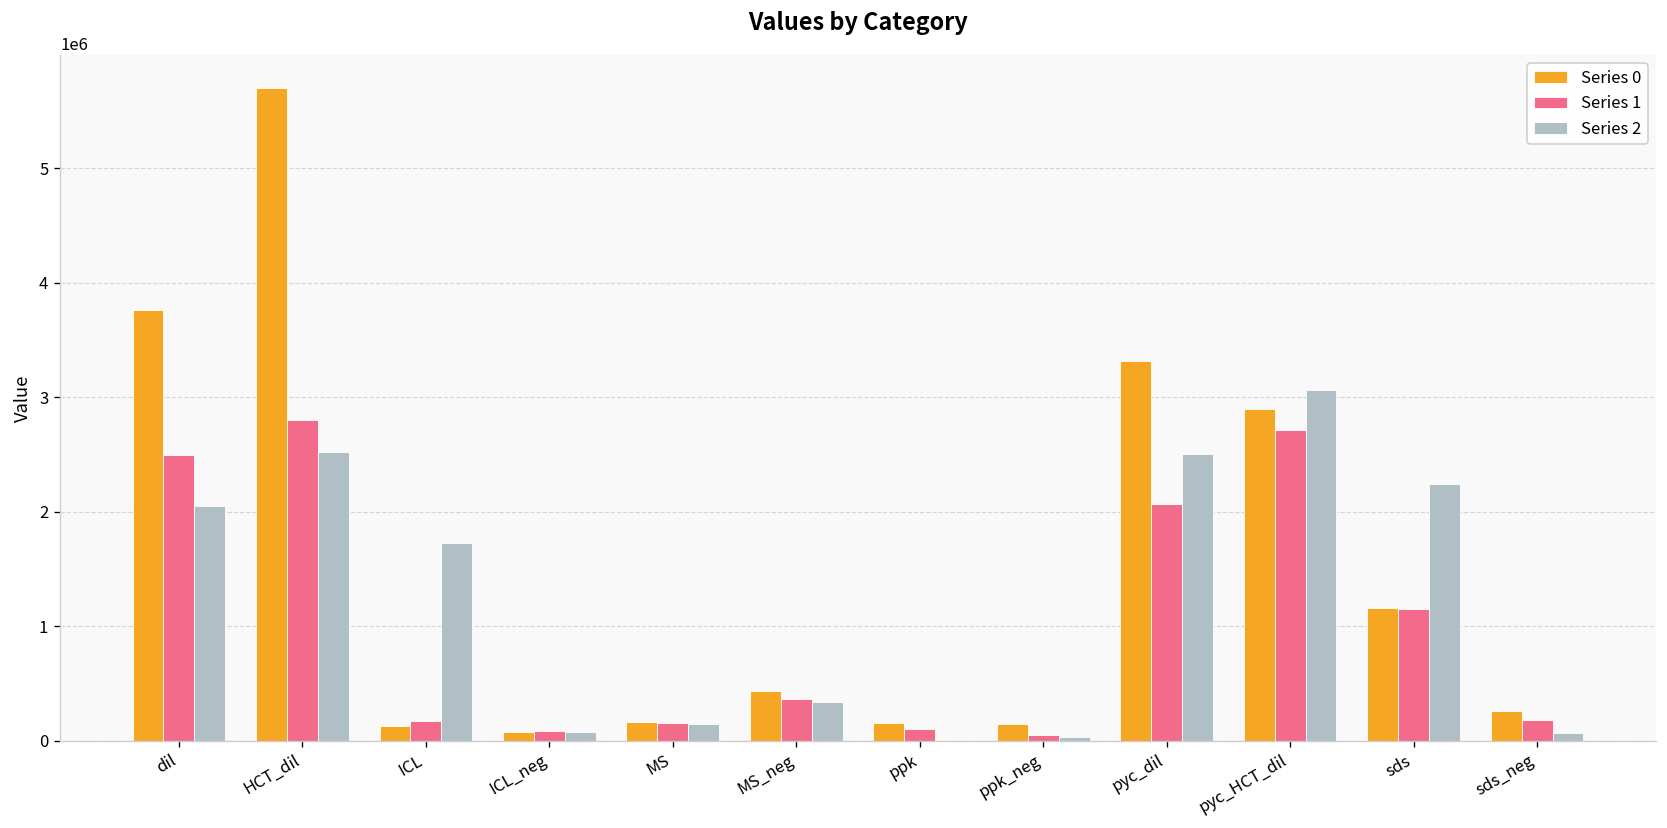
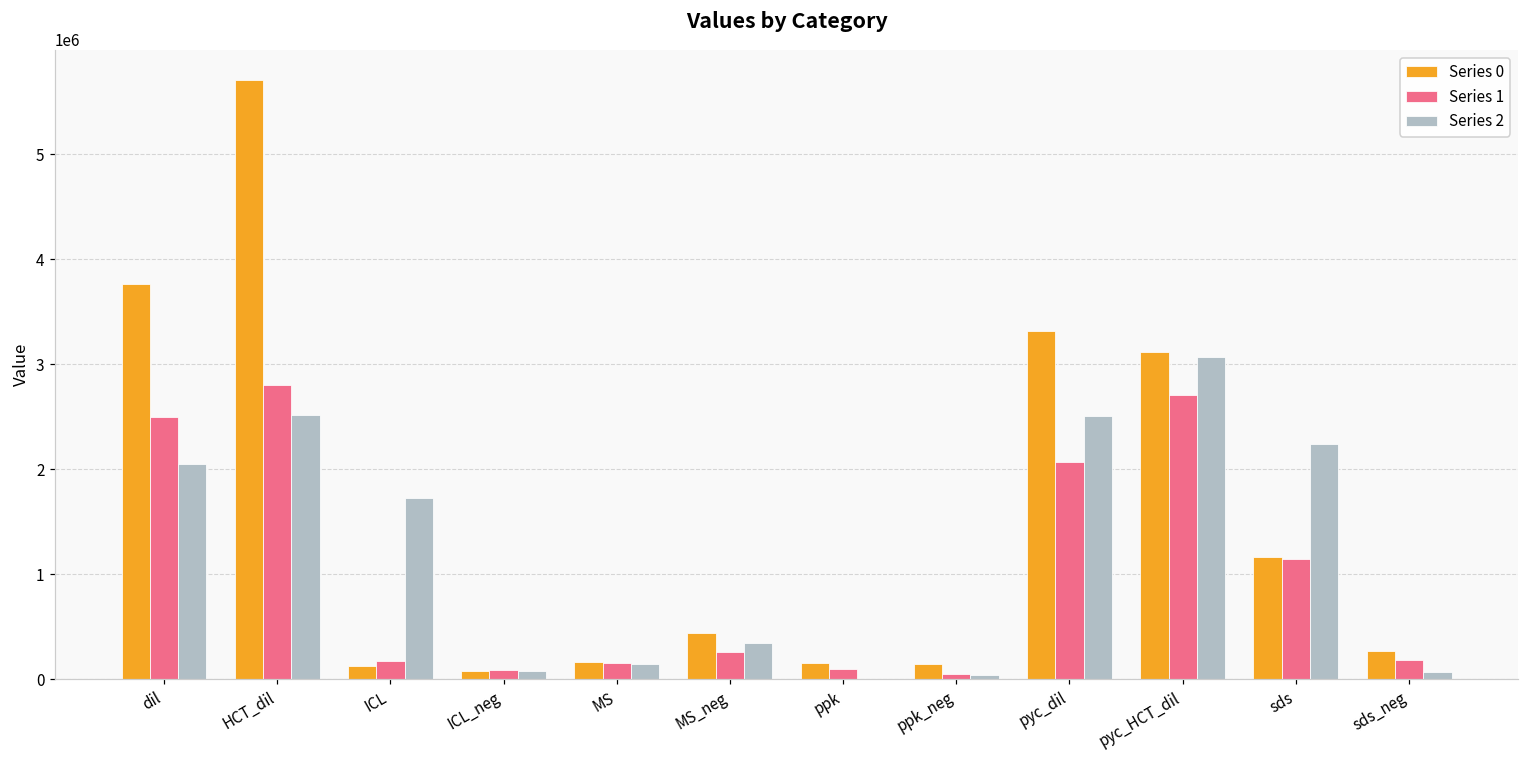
Series 1, MS_neg: 400000 -> 300000
Series 0, pyc_HCT_dil: 2900000 -> 3100000
